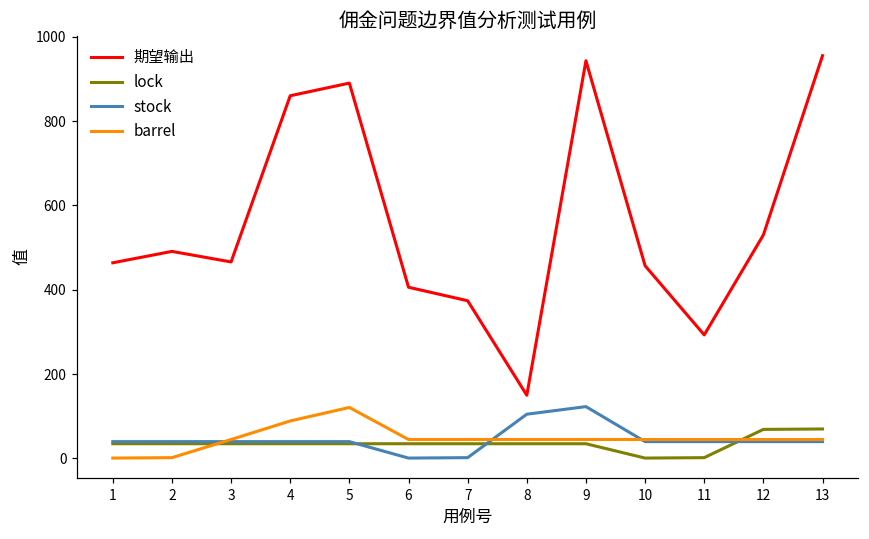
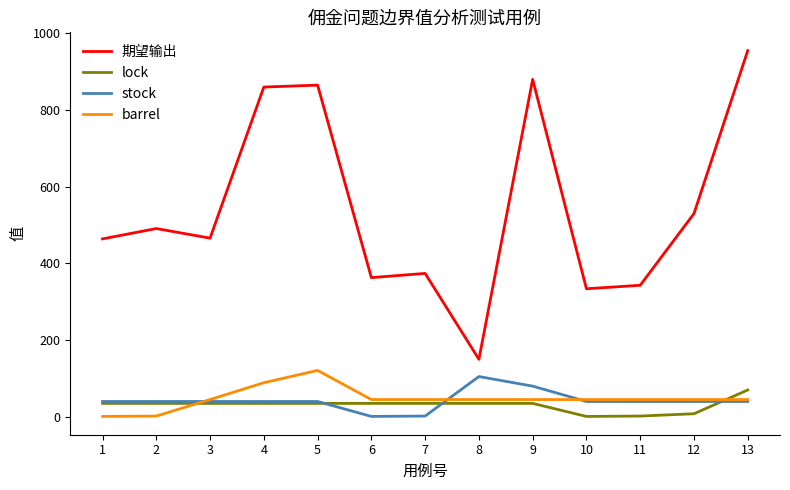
期望输出, 5: 890 -> 870
期望输出, 6: 410 -> 360
期望输出, 9: 940 -> 880
stock, 9: 120 -> 80
期望输出, 10: 460 -> 330
期望输出, 11: 290 -> 340
lock, 12: 70 -> 10
